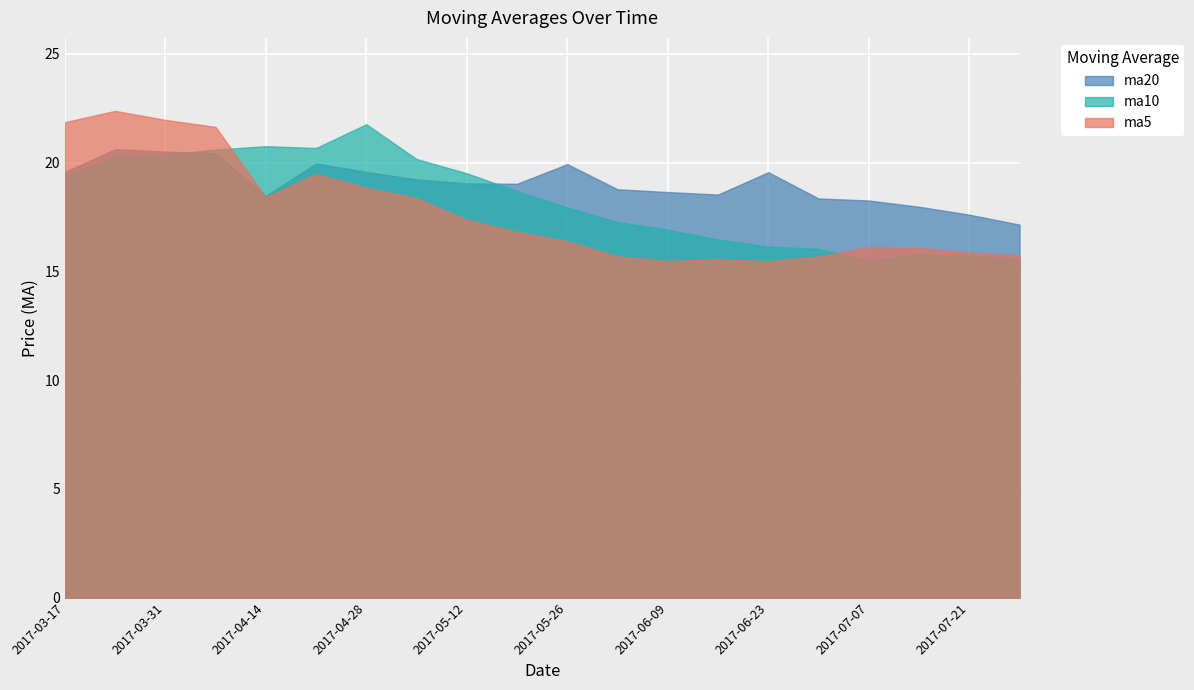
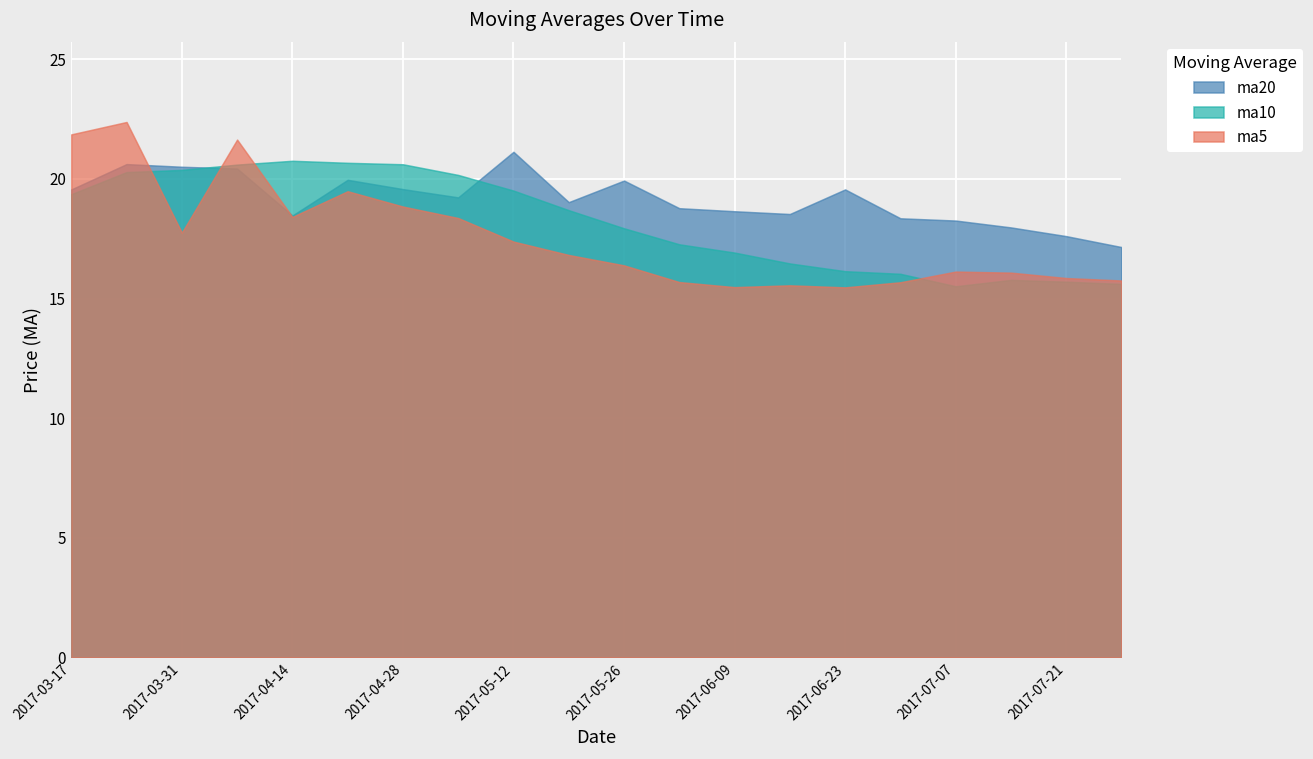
ma5, 2017-03-31: 22.0 -> 17.8
ma10, 2017-04-28: 21.8 -> 20.6
ma20, 2017-05-12: 19.0 -> 21.1
